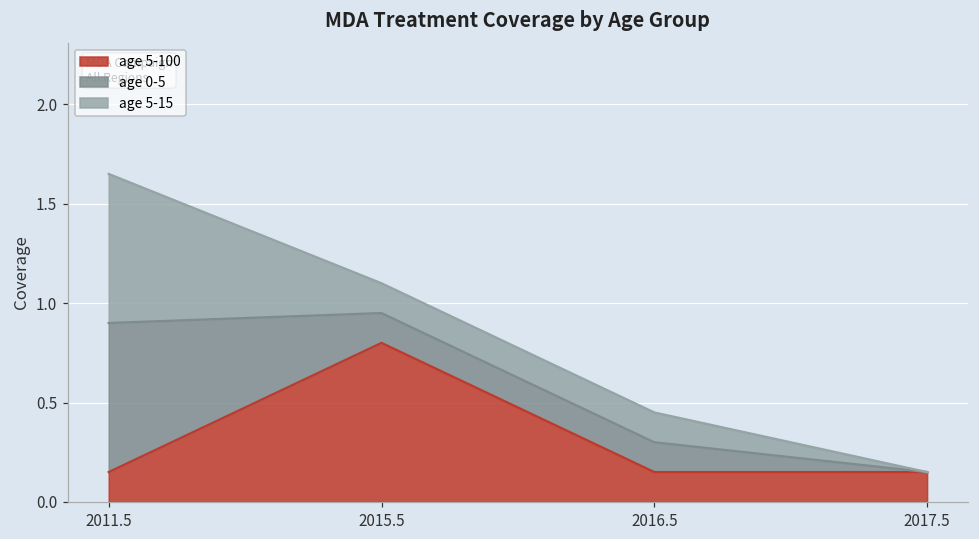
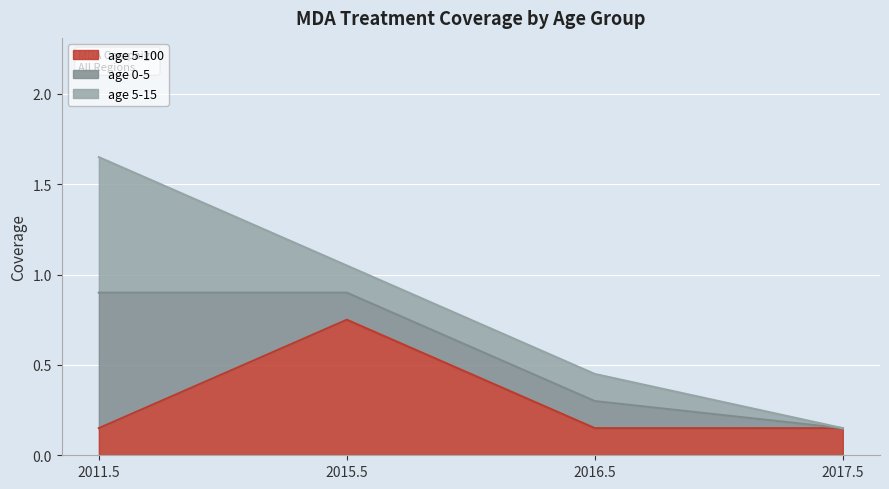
age 5-100, 2015.5: 0.80 -> 0.75
